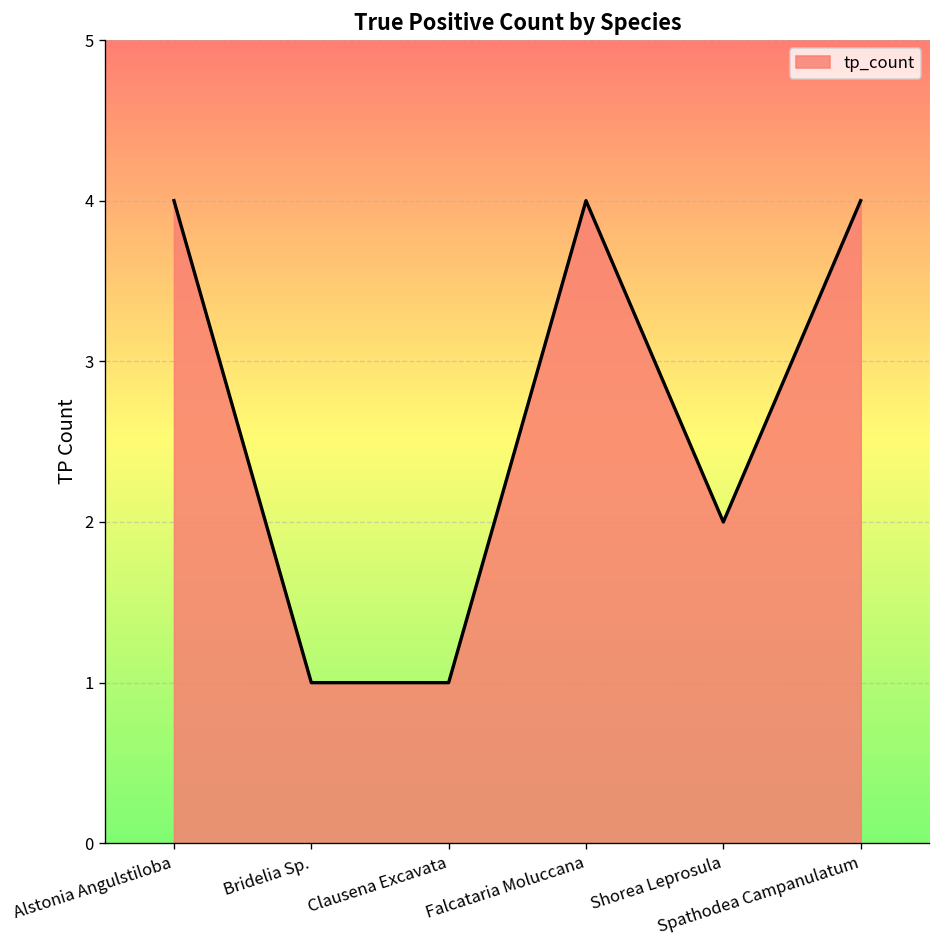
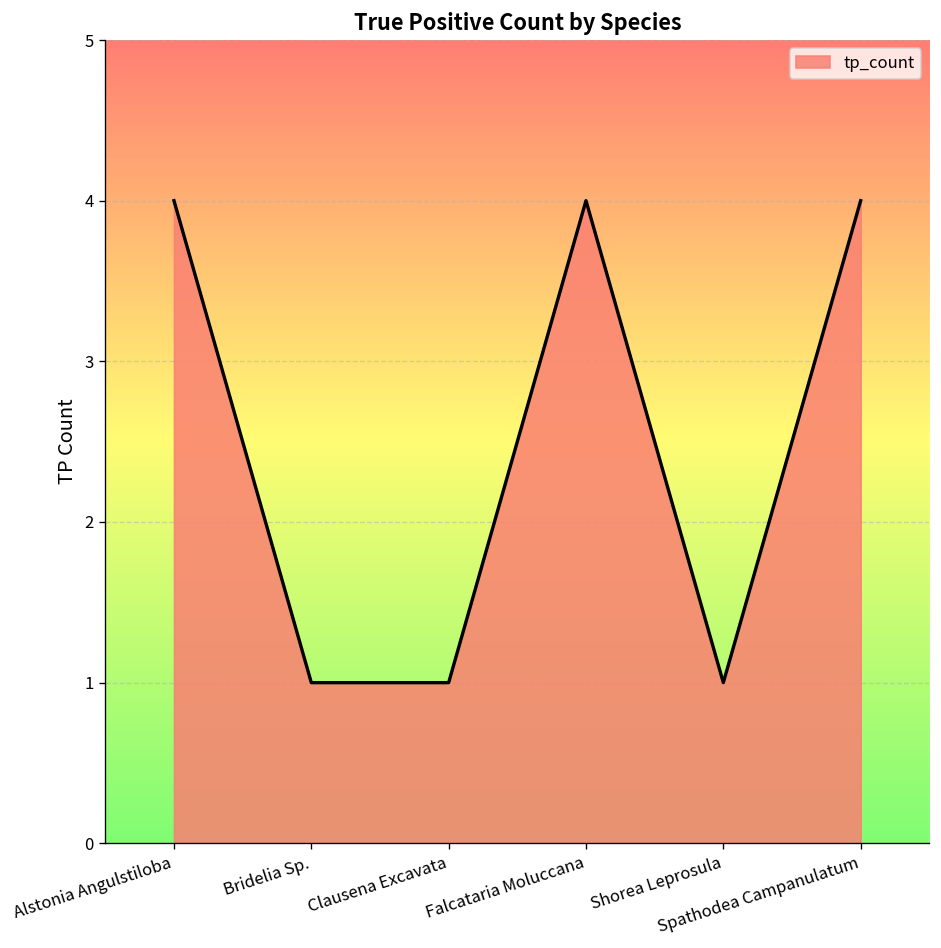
Shorea Leprosula: 2 -> 1
